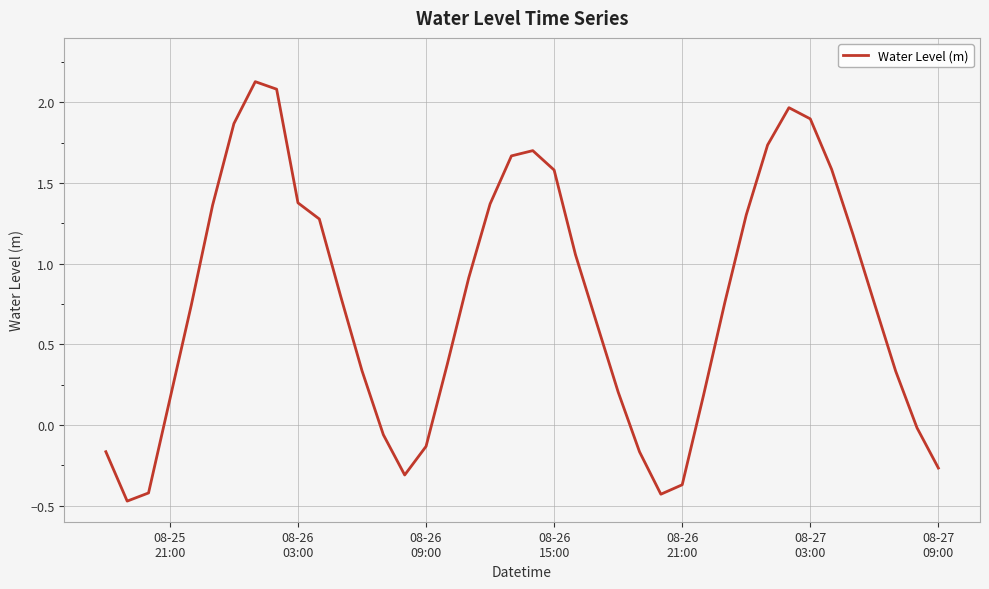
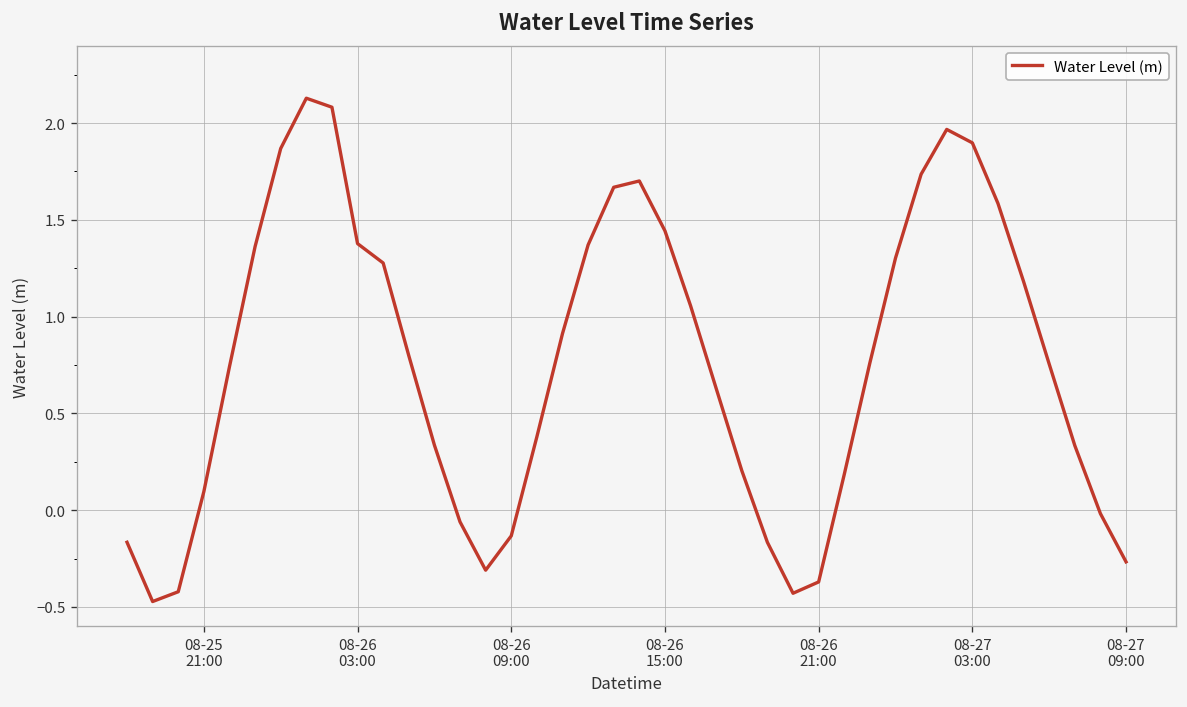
08-25 21:00: 0.16 -> 0.10
08-26 15:00: 1.58 -> 1.44
